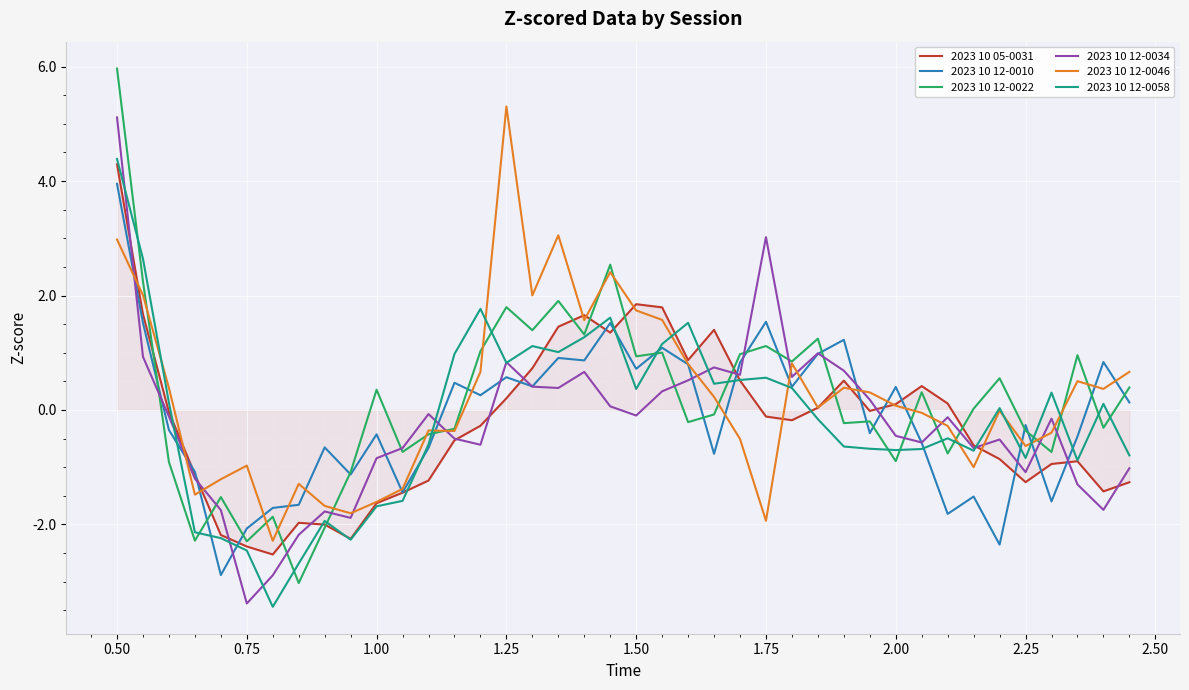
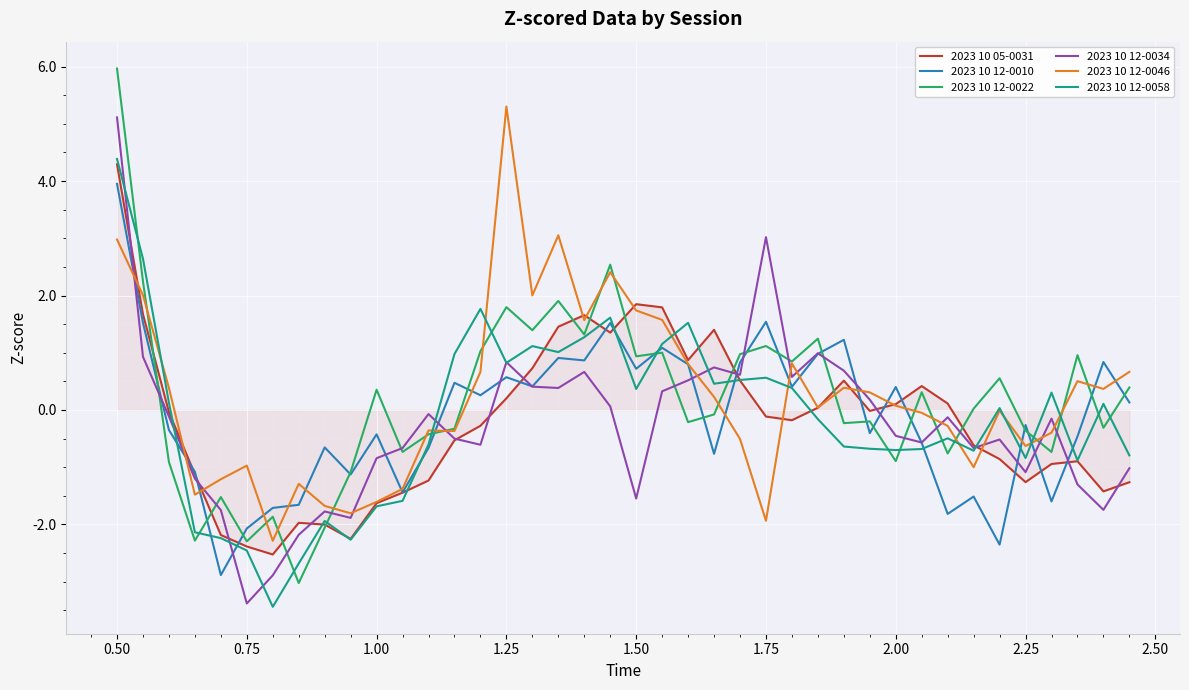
2023 10 12-0034, 1.50: -0.1 -> -1.5
